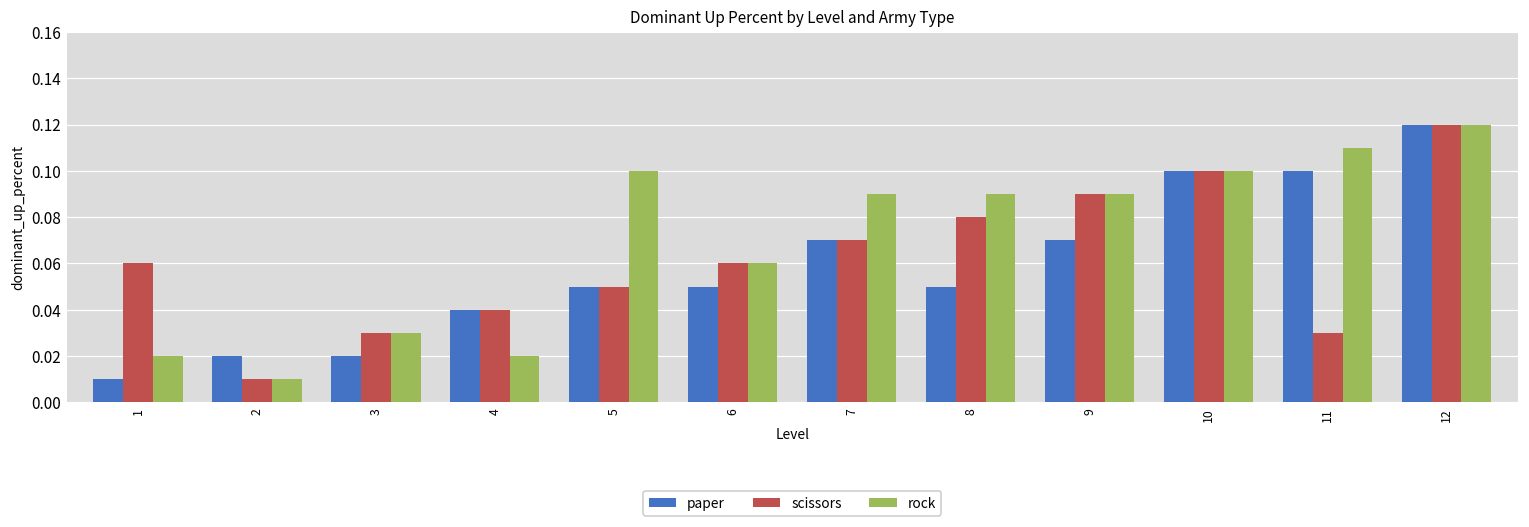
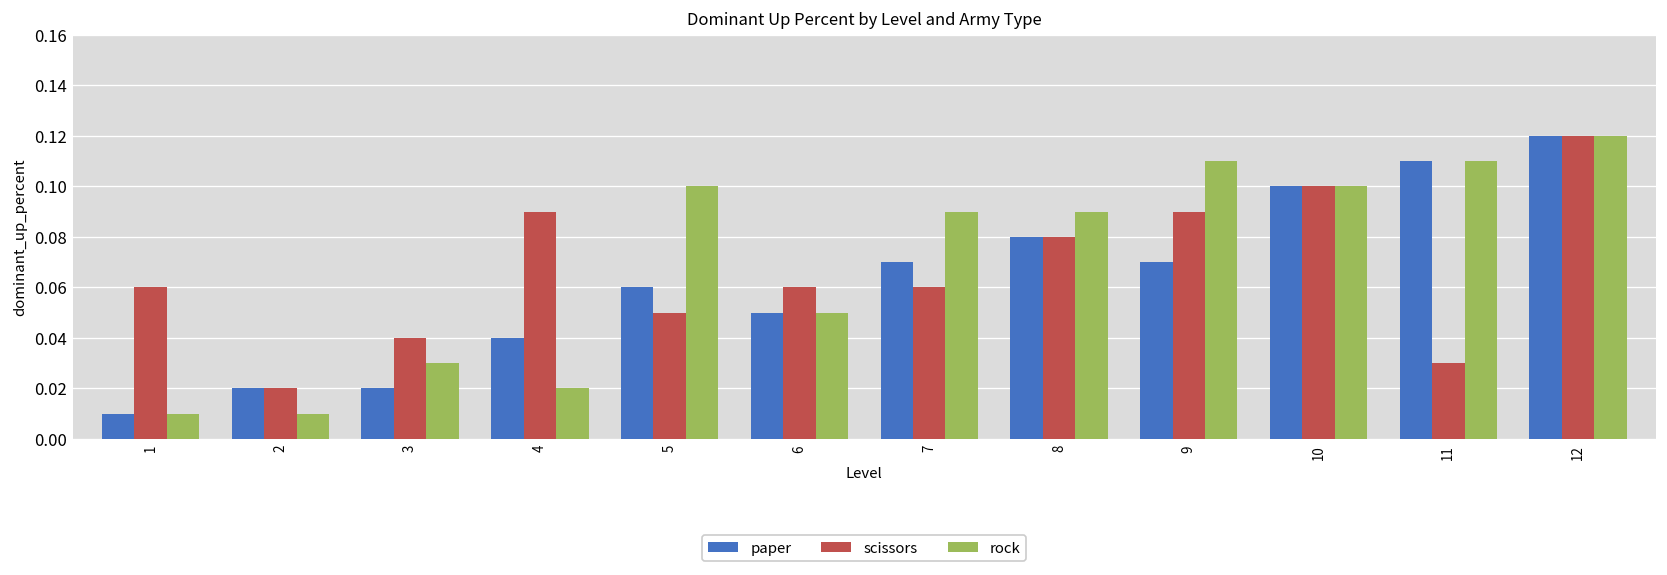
rock, 1: 0.02 -> 0.01
scissors, 2: 0.01 -> 0.02
scissors, 3: 0.03 -> 0.04
scissors, 4: 0.04 -> 0.09
paper, 5: 0.05 -> 0.06
rock, 6: 0.06 -> 0.05
scissors, 7: 0.07 -> 0.06
paper, 8: 0.05 -> 0.08
rock, 9: 0.09 -> 0.11
paper, 11: 0.10 -> 0.11
